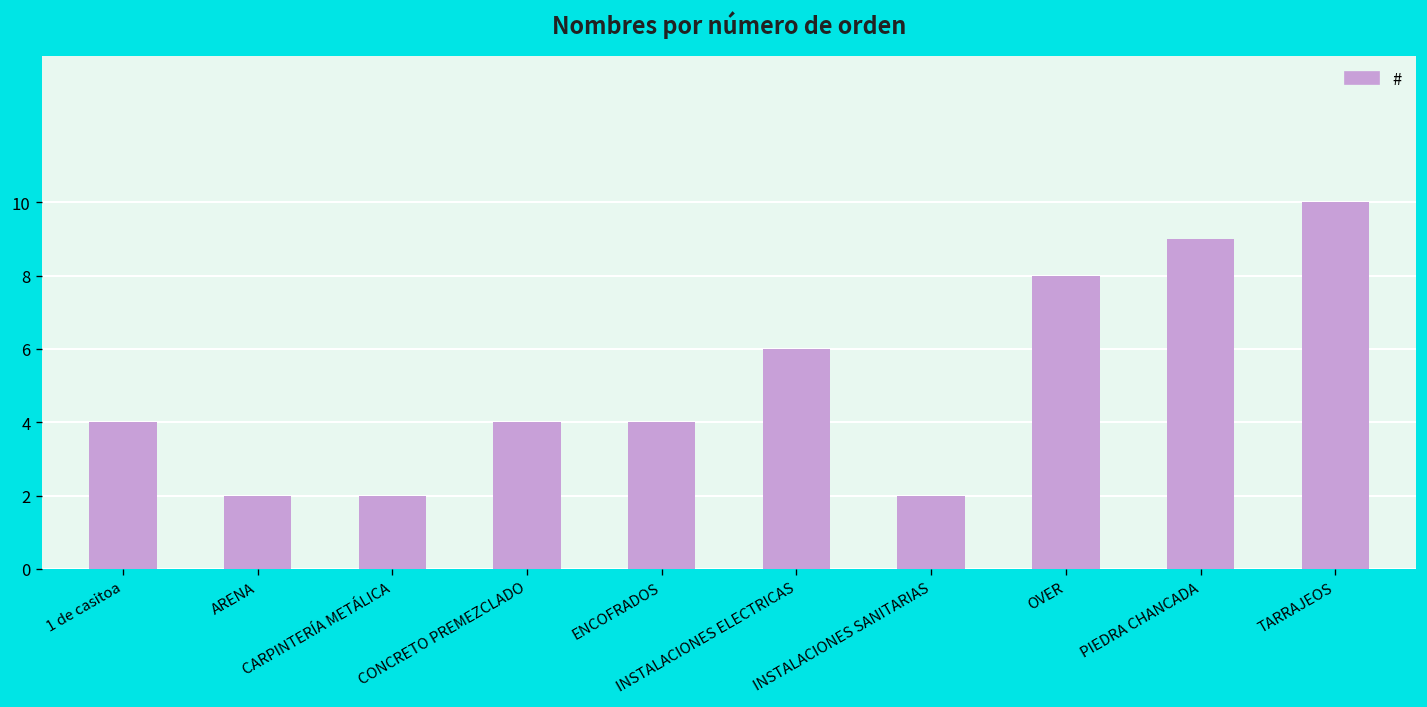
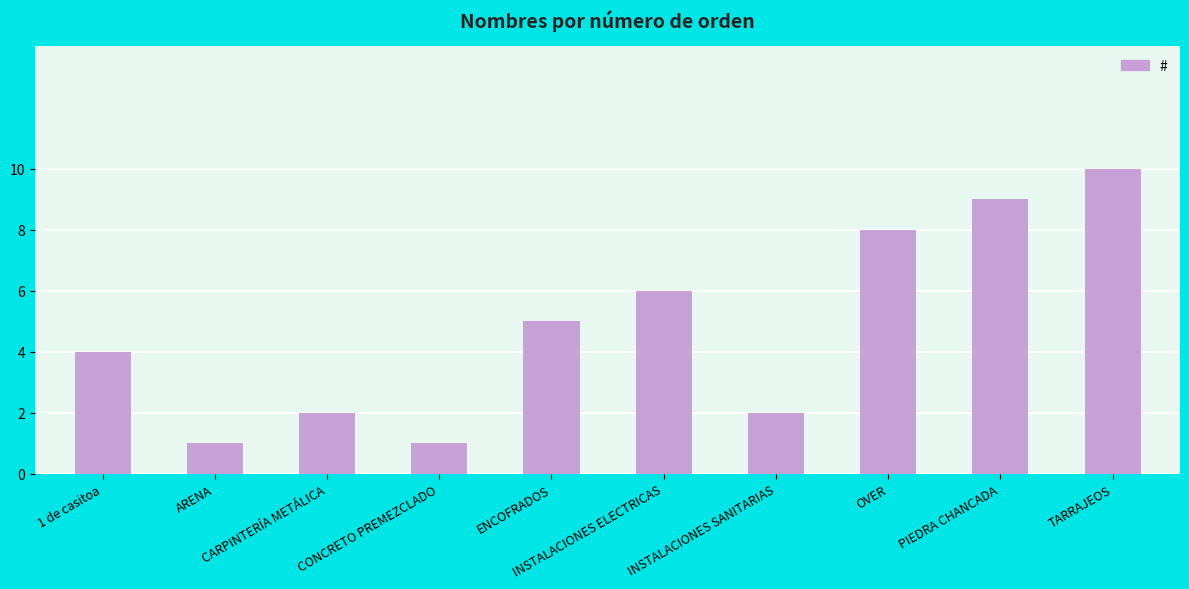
ARENA: 2 -> 1
CONCRETO PREMEZCLADO: 4 -> 1
ENCOFRADOS: 4 -> 5
